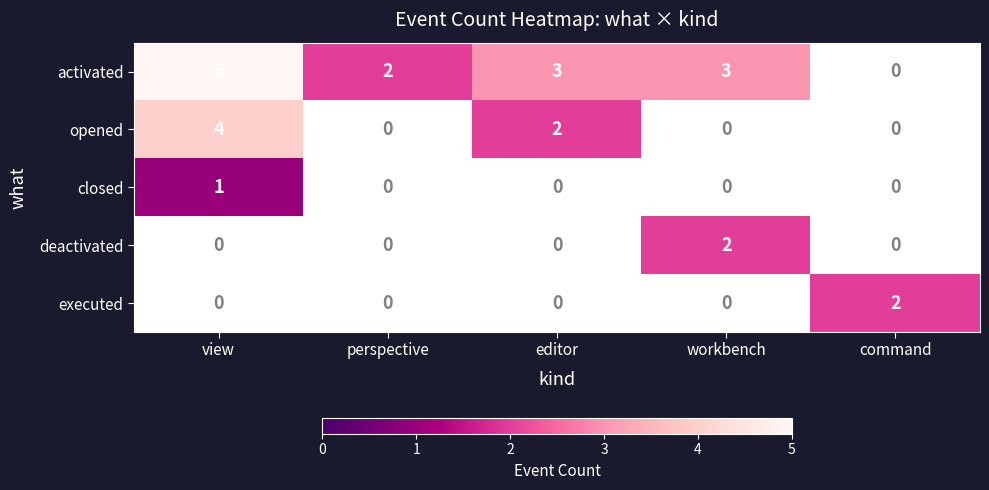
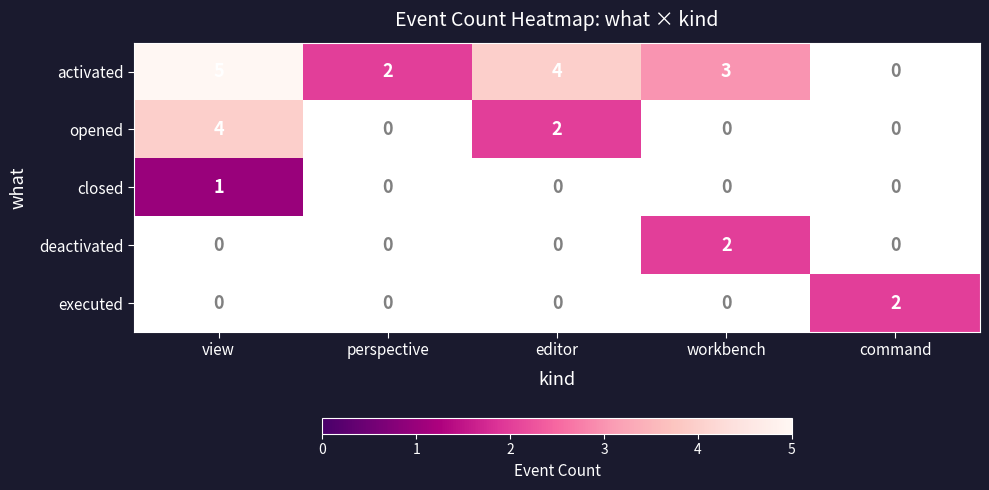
activated, editor: 3 -> 4
